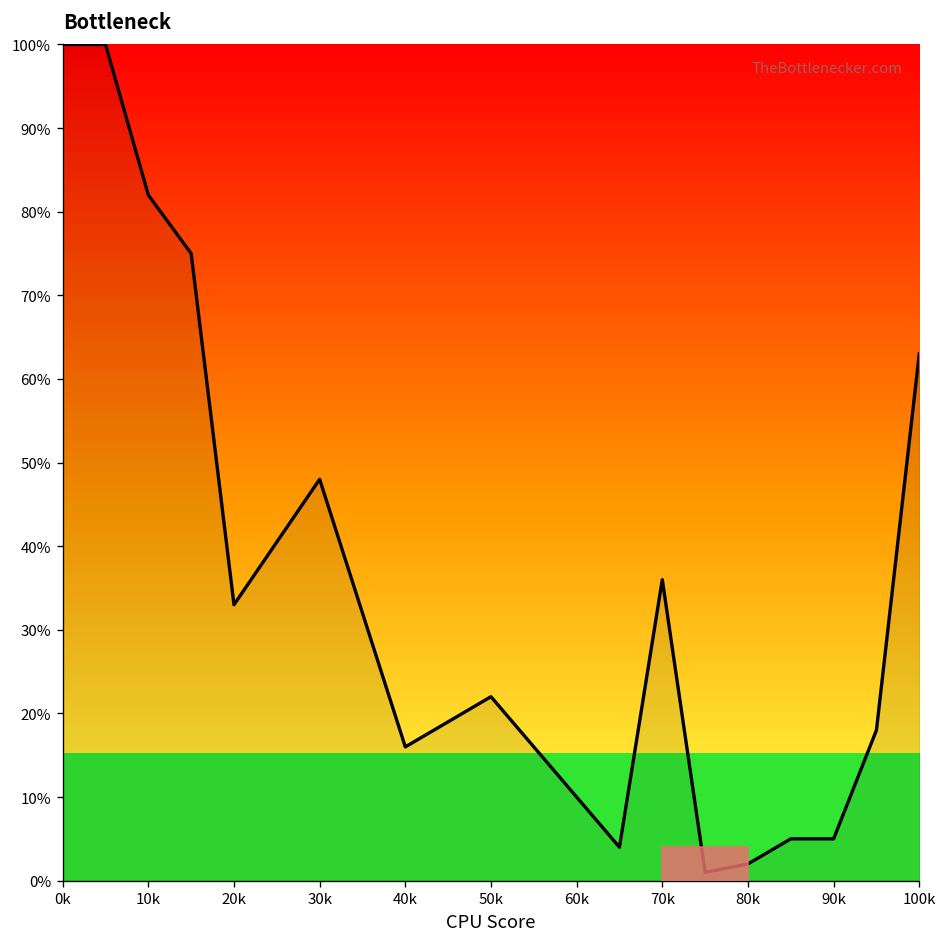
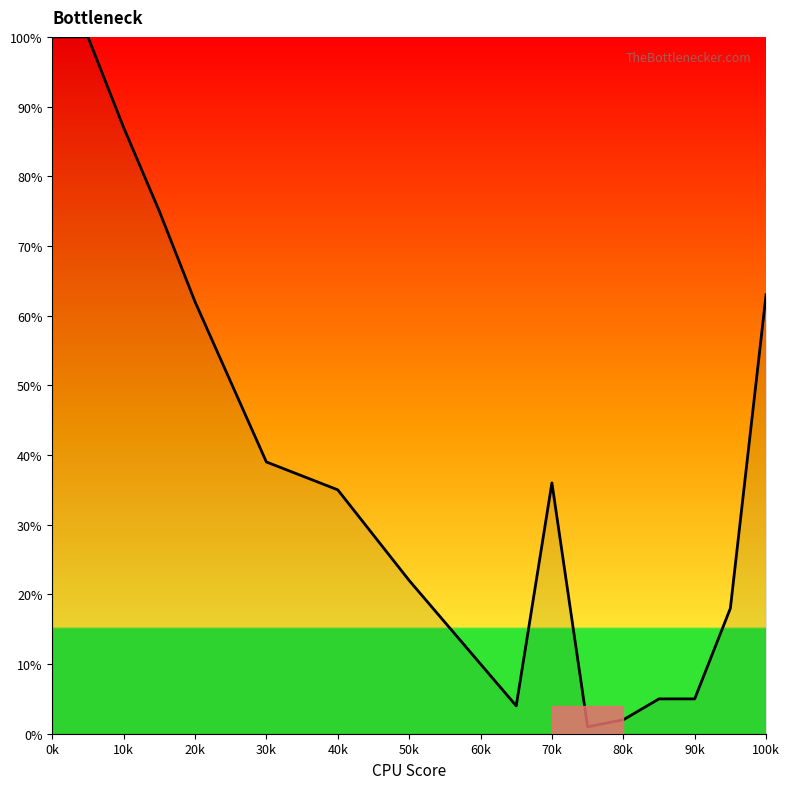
10k: 82% -> 87%
20k: 33% -> 62%
30k: 48% -> 39%
40k: 16% -> 35%
